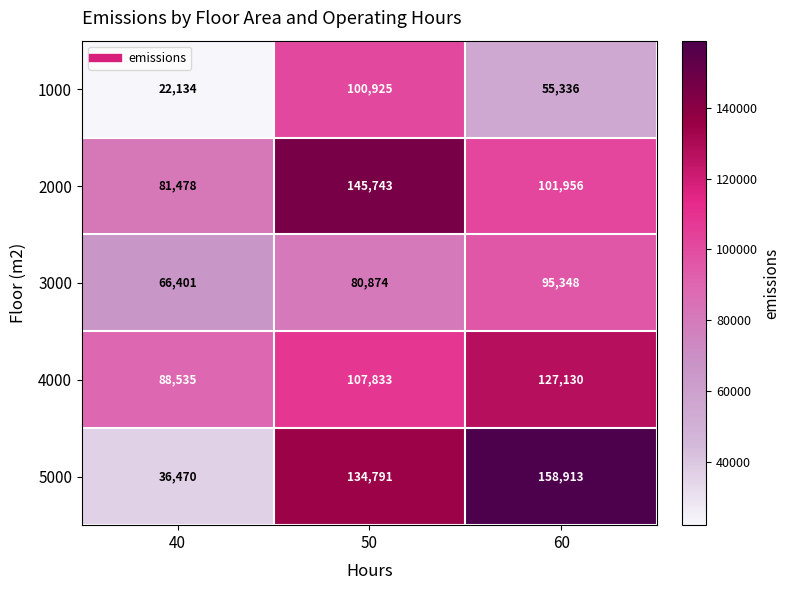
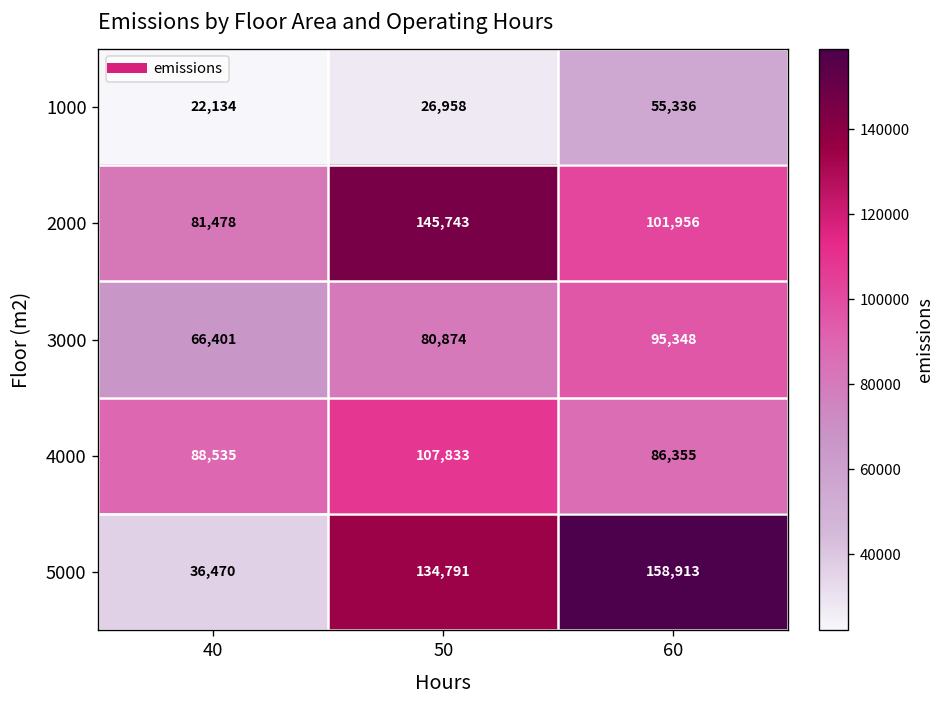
1000, 50: 100,925 -> 26,958
4000, 60: 127,130 -> 86,355
